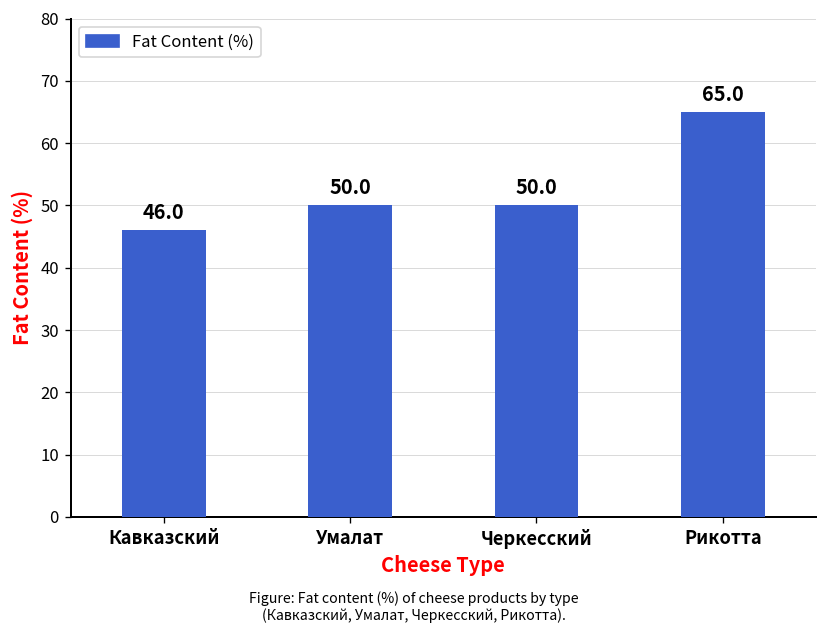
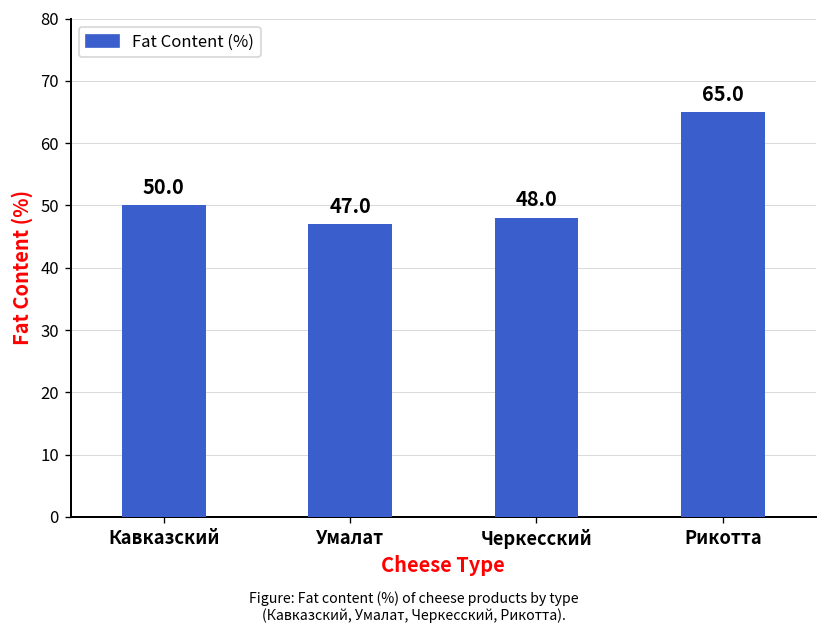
Кавказский: 46.0 -> 50.0
Умалат: 50.0 -> 47.0
Черкесский: 50.0 -> 48.0
